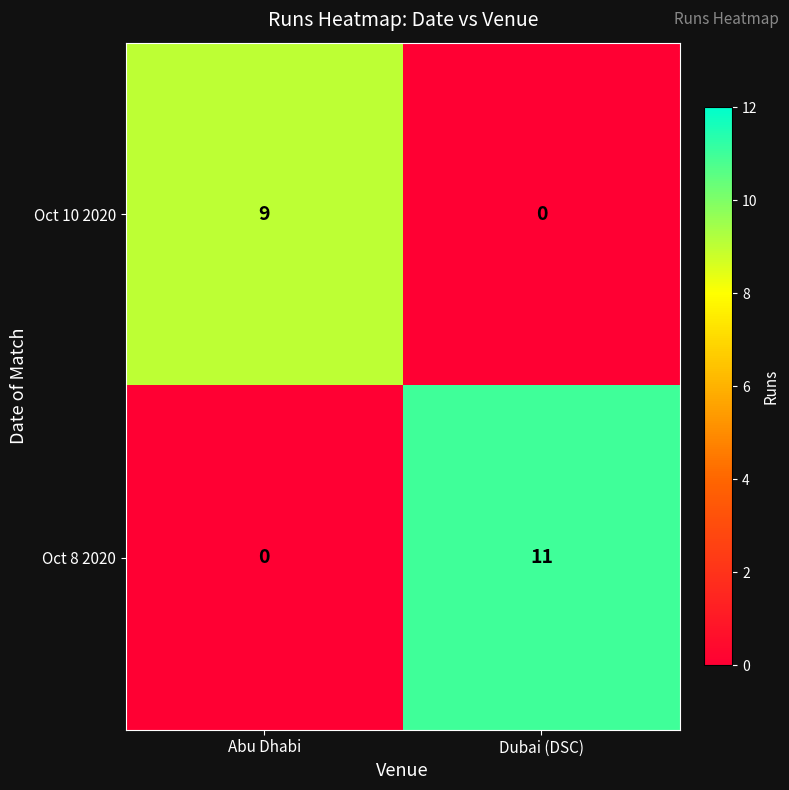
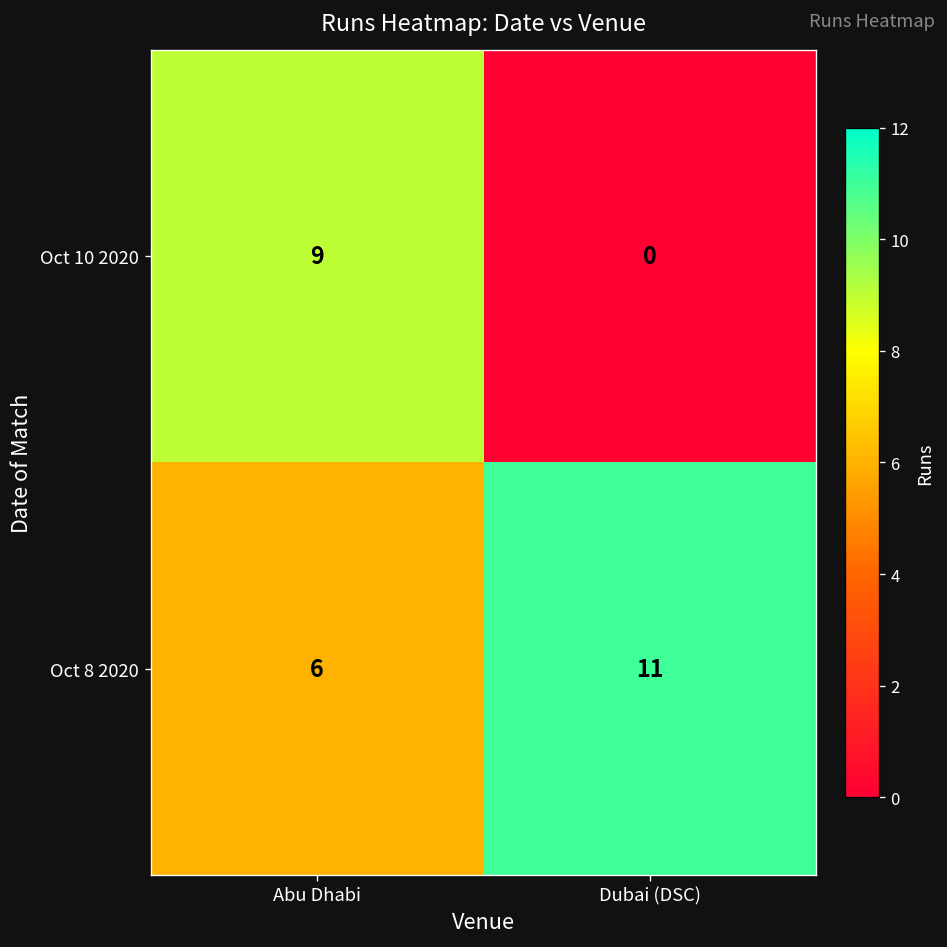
Oct 8 2020, Abu Dhabi: 0 -> 6
